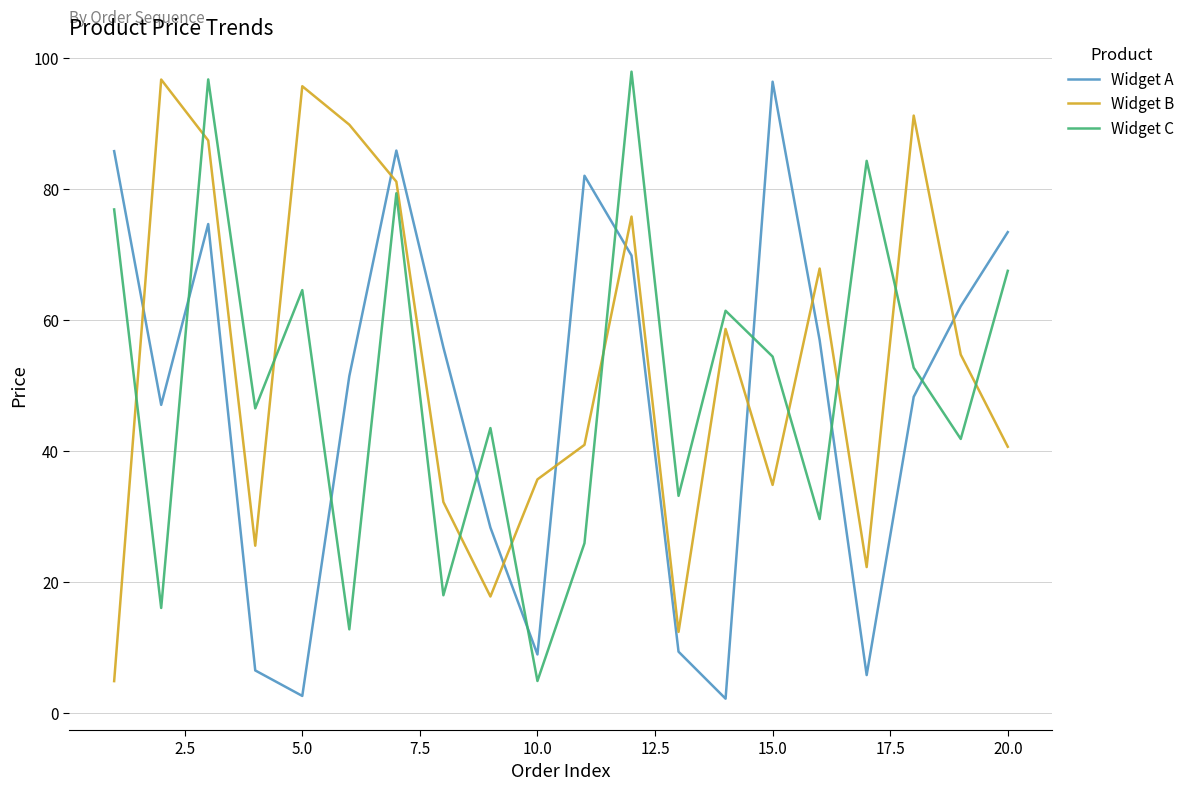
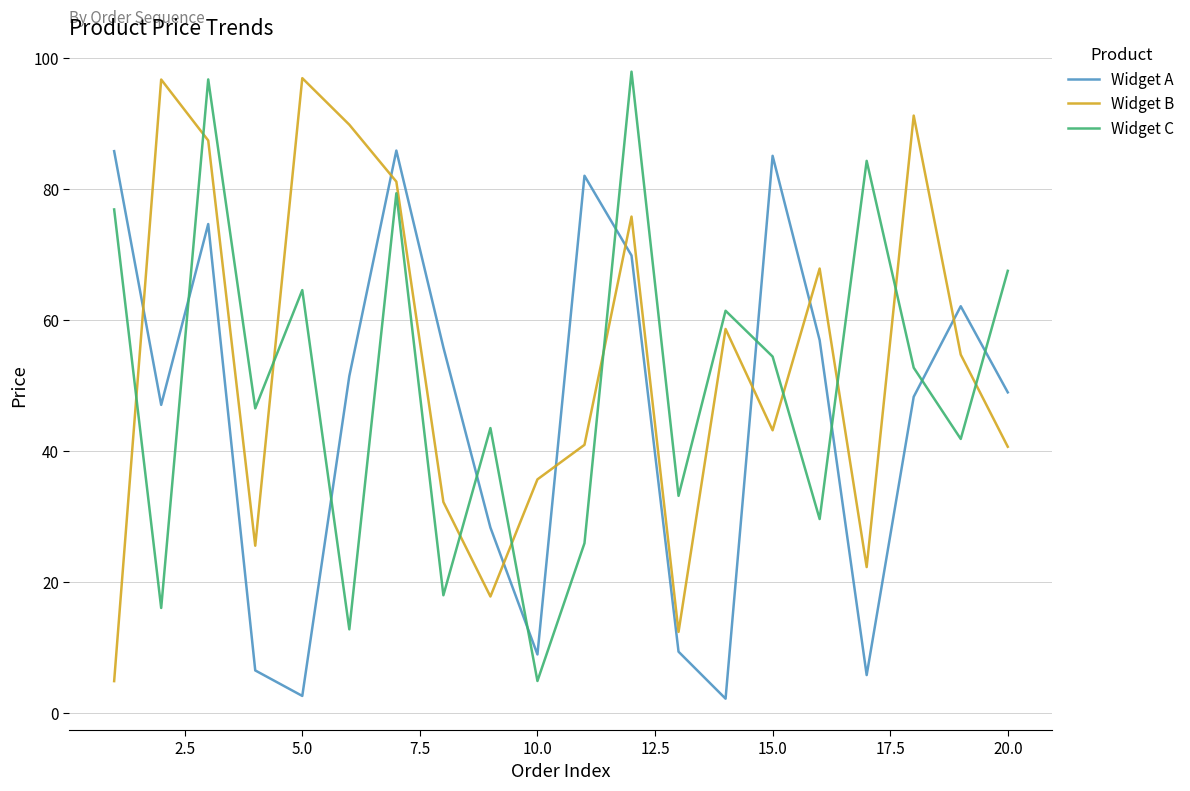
Widget B, 5.0: 96 -> 97
Widget A, 15.0: 96 -> 85
Widget B, 15.0: 35 -> 43
Widget A, 20.0: 73 -> 49
